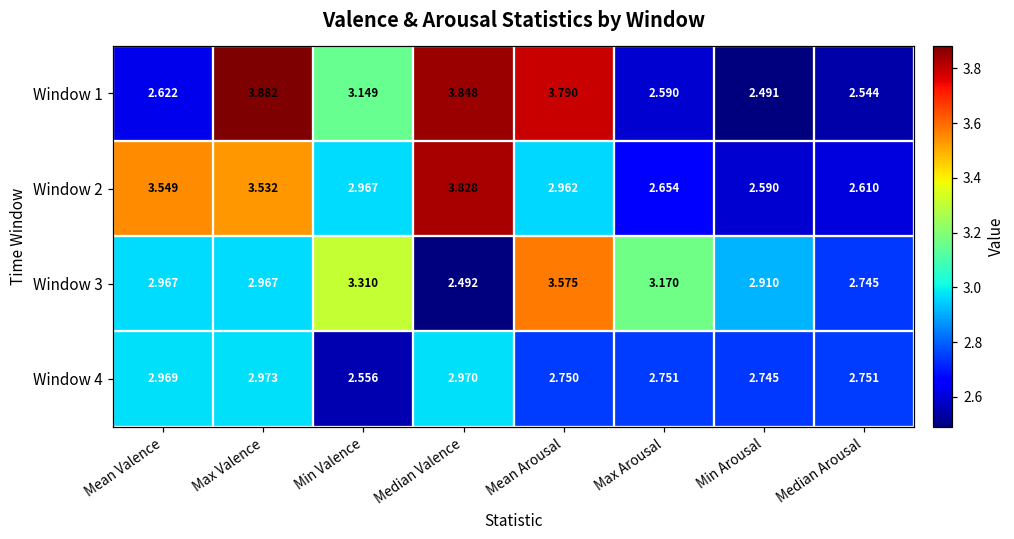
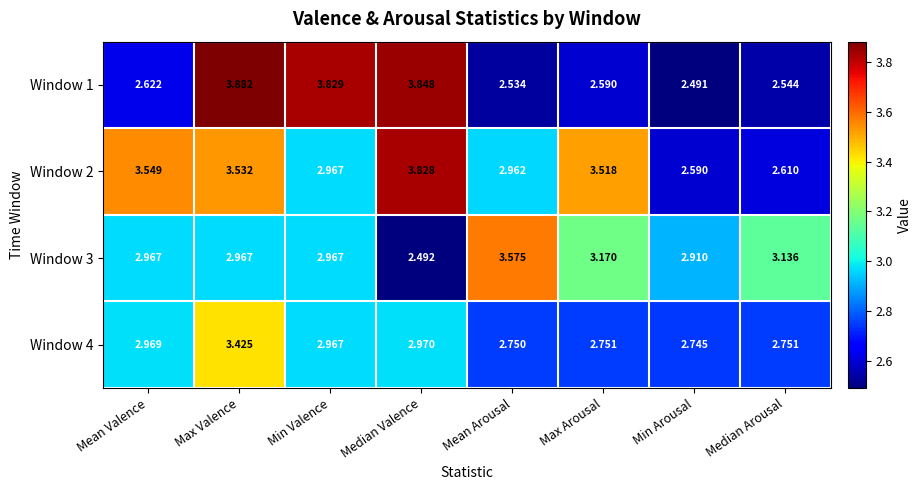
Window 1, Min Valence: 3.149 -> 3.829
Window 1, Mean Arousal: 3.790 -> 2.534
Window 2, Max Arousal: 2.654 -> 3.518
Window 3, Min Valence: 3.310 -> 2.967
Window 3, Median Arousal: 2.745 -> 3.136
Window 4, Max Valence: 2.973 -> 3.425
Window 4, Min Valence: 2.556 -> 2.967
